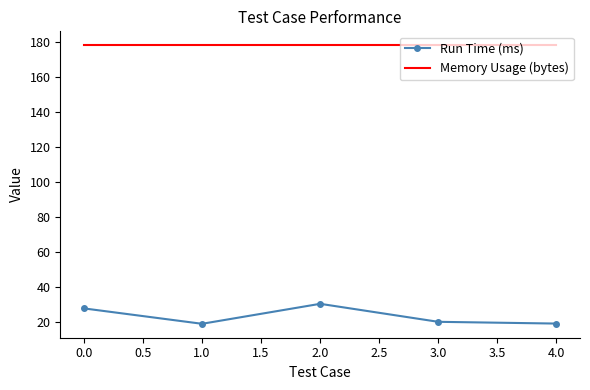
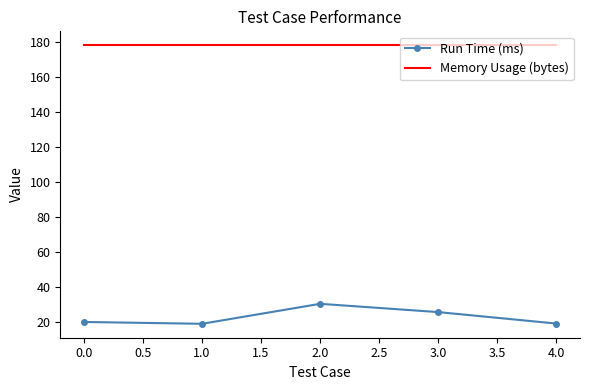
Run Time (ms), 0.0: 28 -> 20
Run Time (ms), 3.0: 20 -> 26
